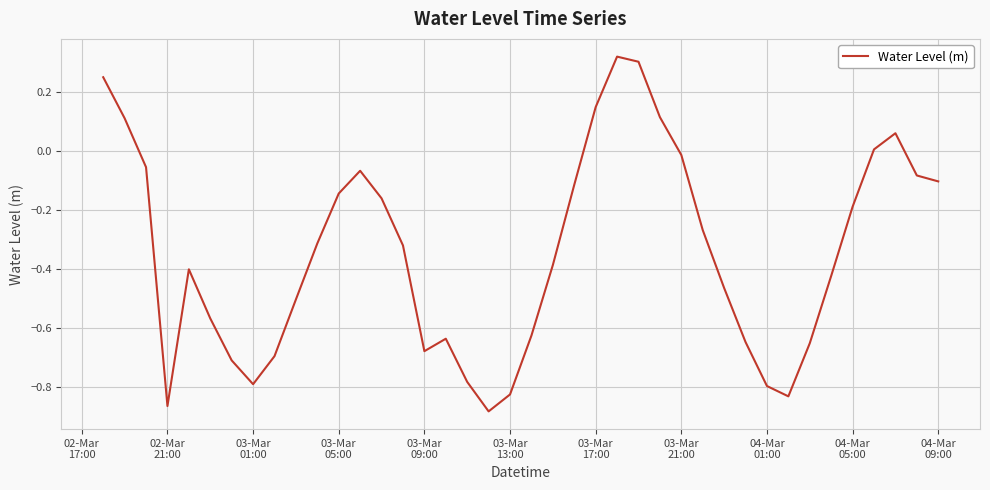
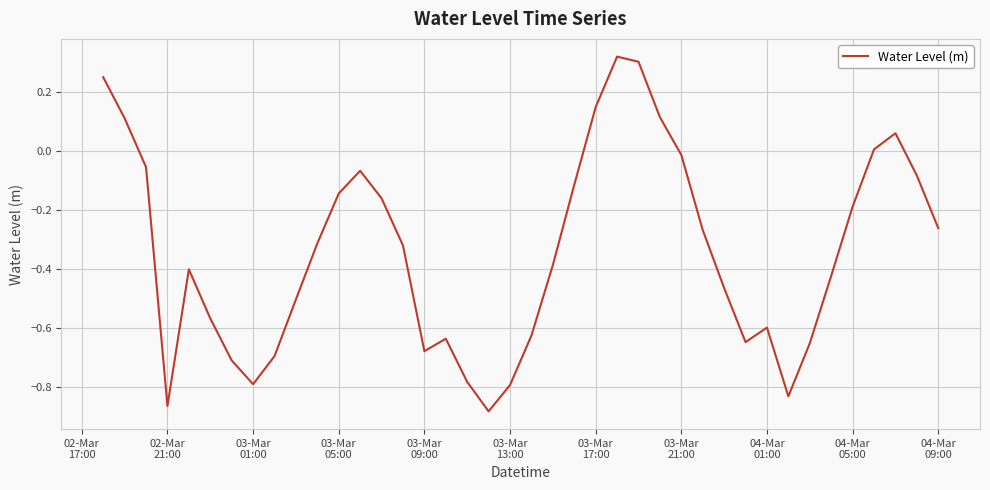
03-Mar 13:00: -0.83 -> -0.79
04-Mar 01:00: -0.80 -> -0.60
04-Mar 09:00: -0.10 -> -0.26
